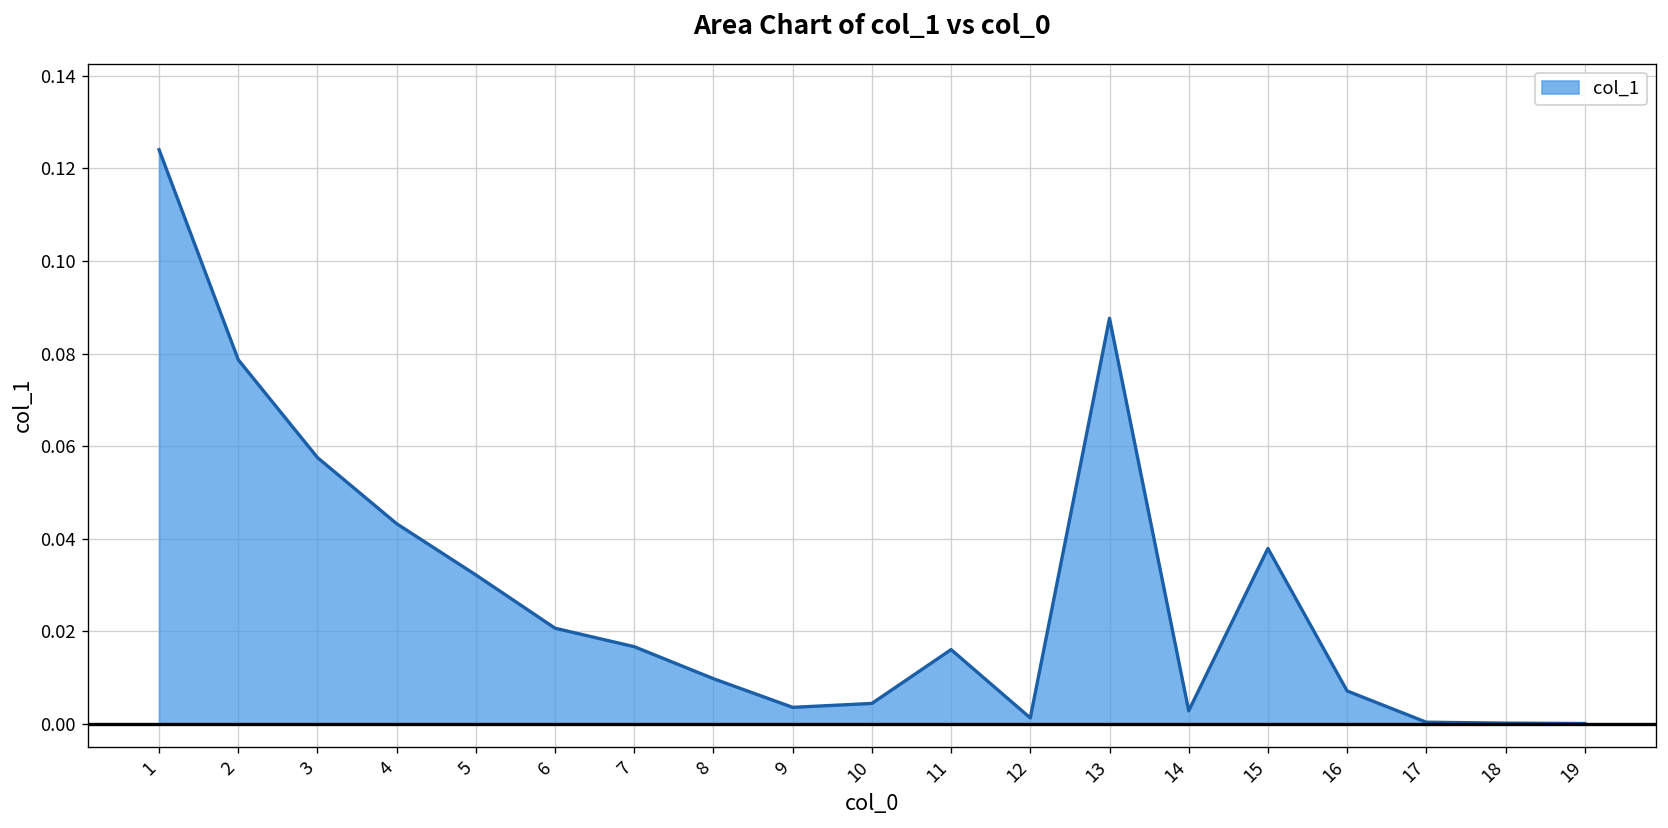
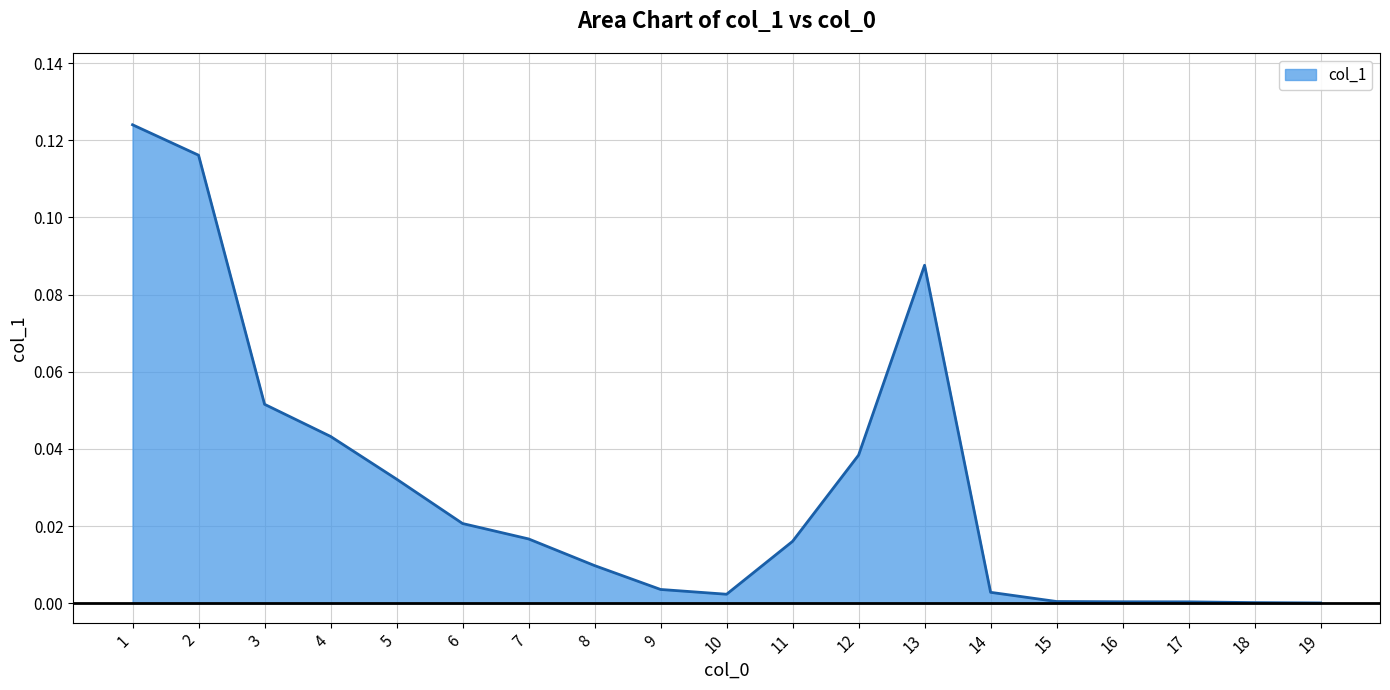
2: 0.079 -> 0.116
3: 0.058 -> 0.052
10: 0.004 -> 0.002
12: 0.001 -> 0.038
15: 0.038 -> 0.000
16: 0.007 -> 0.000
